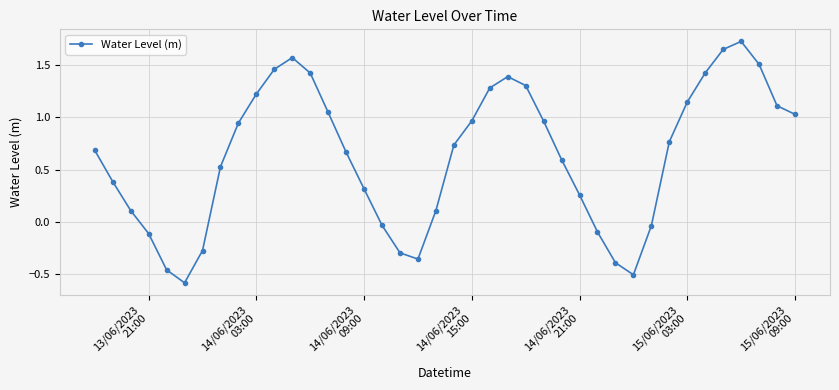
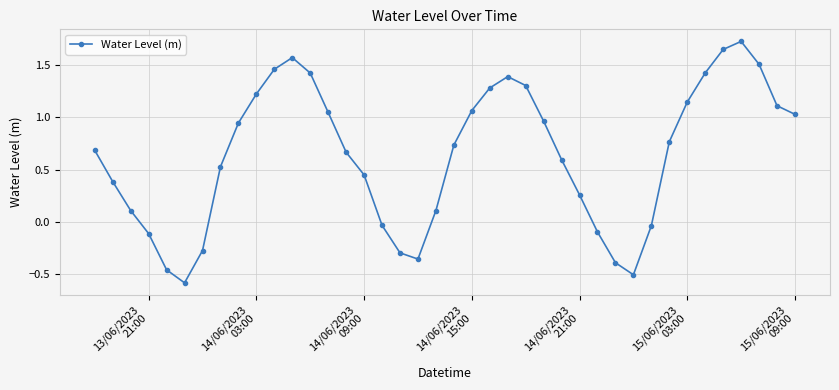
14/06/2023 09:00: 0.32 -> 0.45
14/06/2023 15:00: 0.96 -> 1.06
